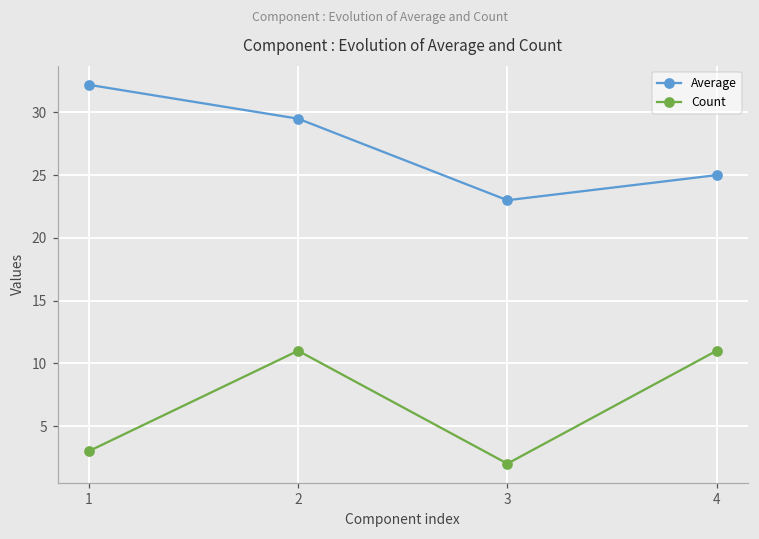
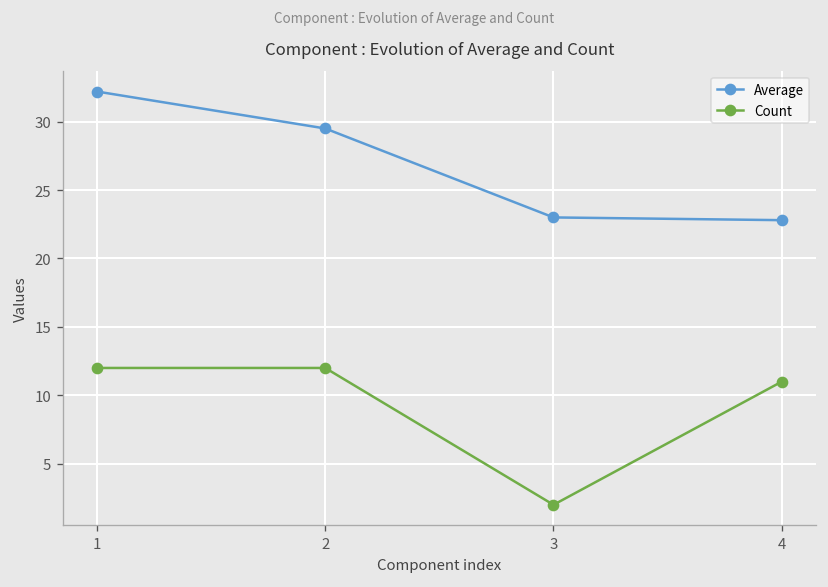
Count, 1: 3 -> 12
Count, 2: 11 -> 12
Average, 4: 25.0 -> 22.8
